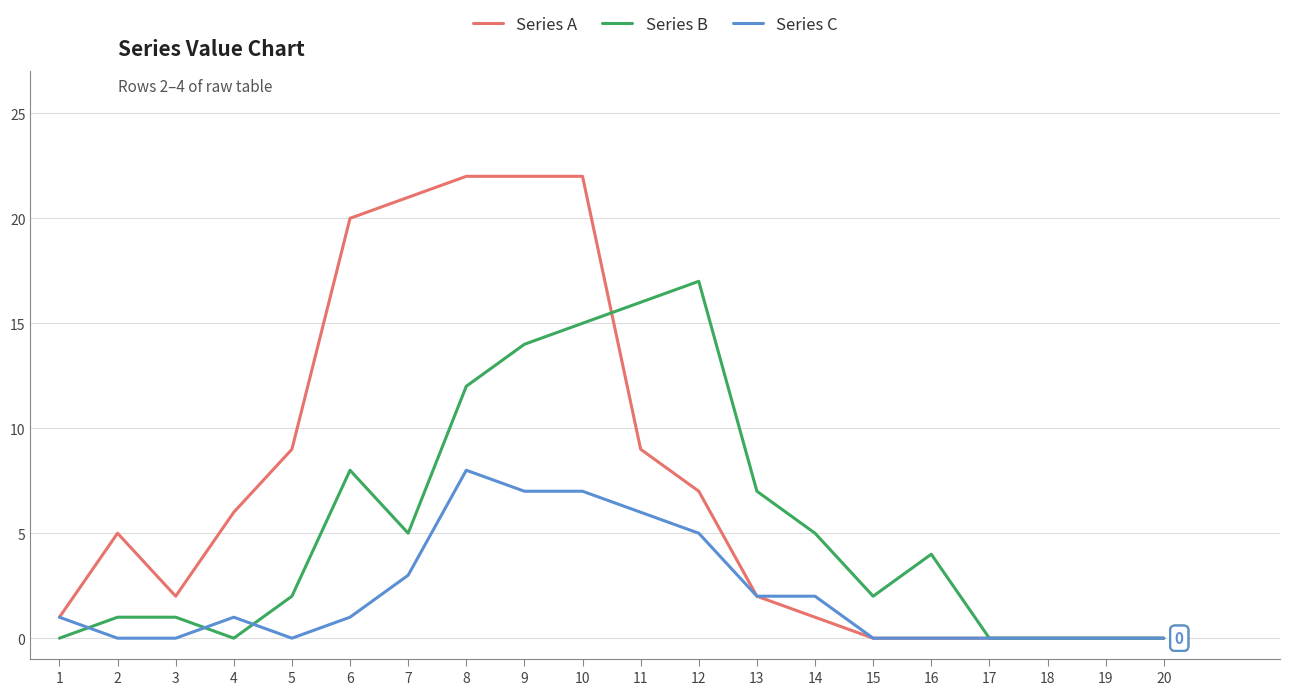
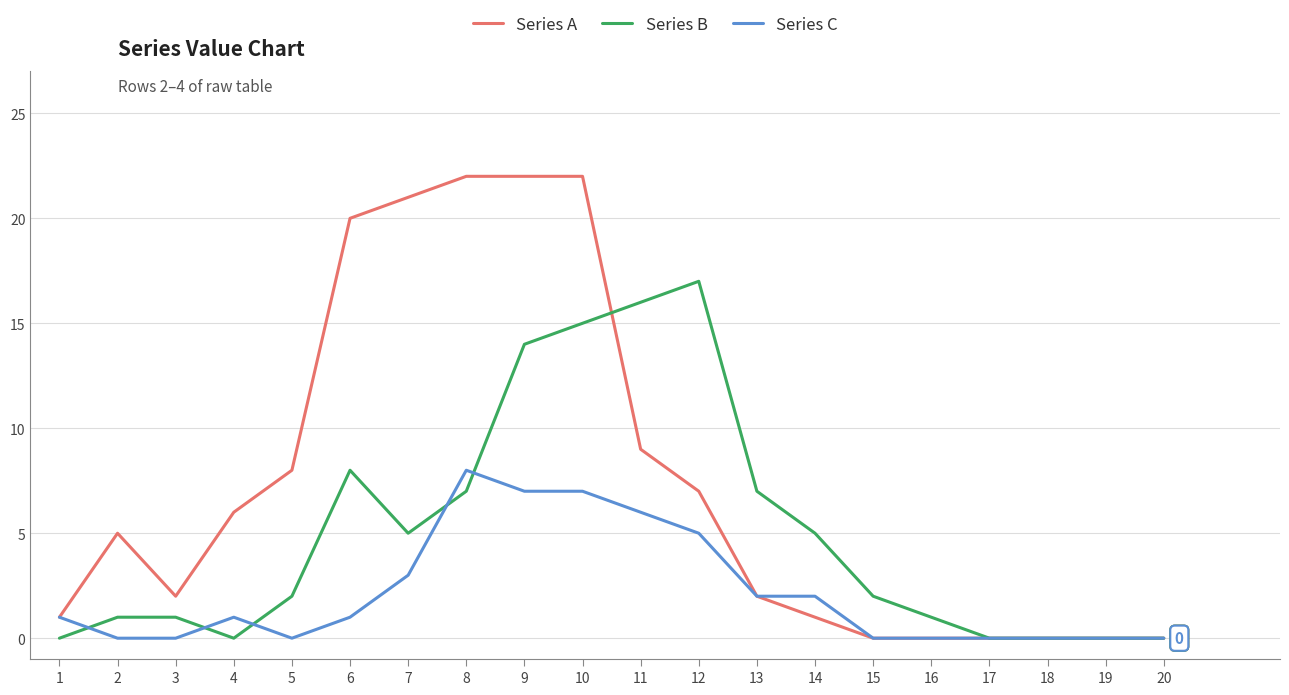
Series A, 5: 9 -> 8
Series B, 8: 12 -> 7
Series B, 16: 4 -> 1
